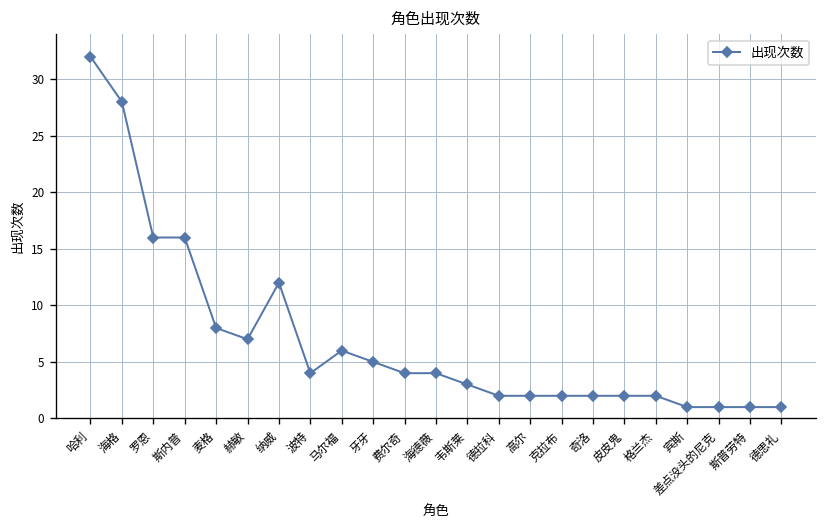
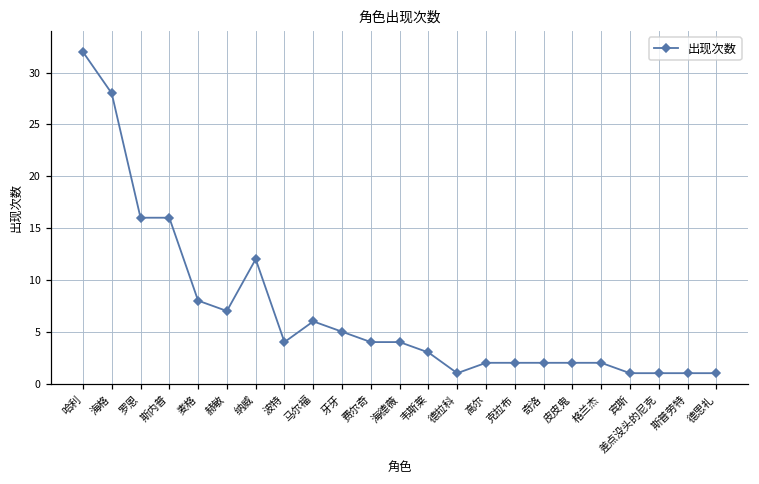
德拉科: 2 -> 1
